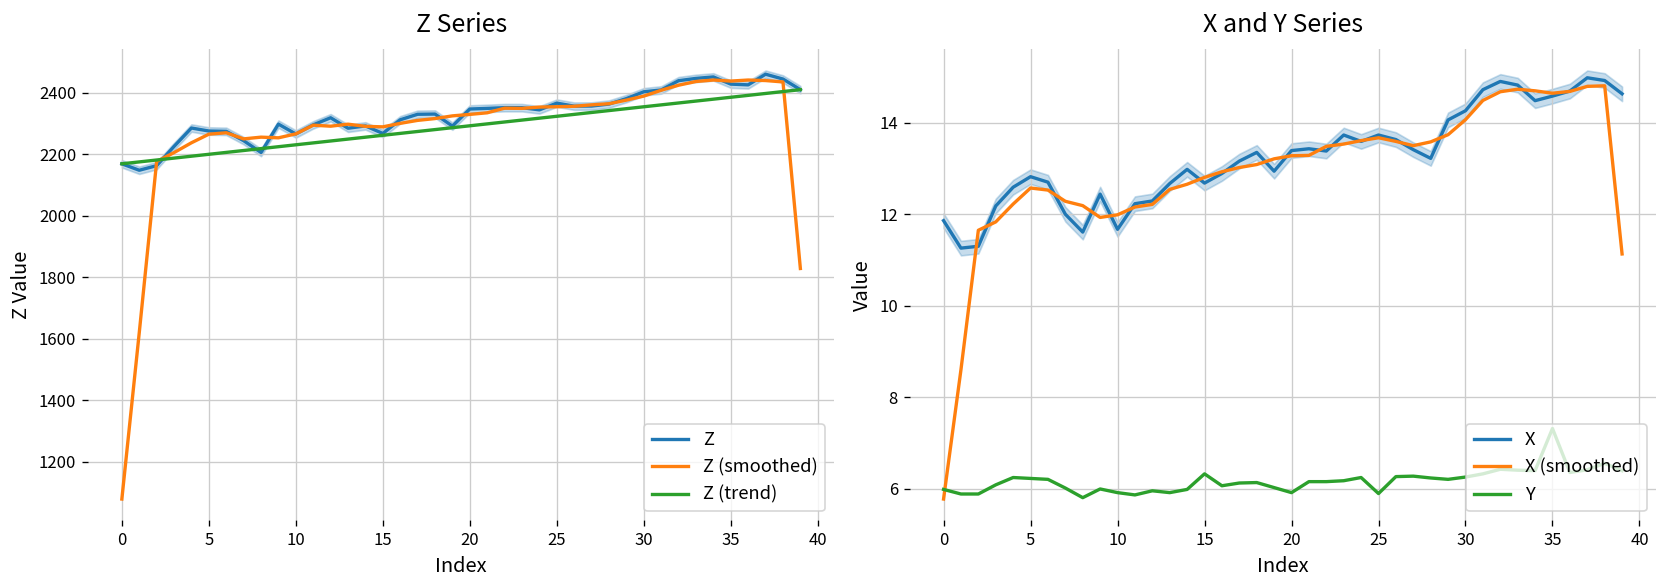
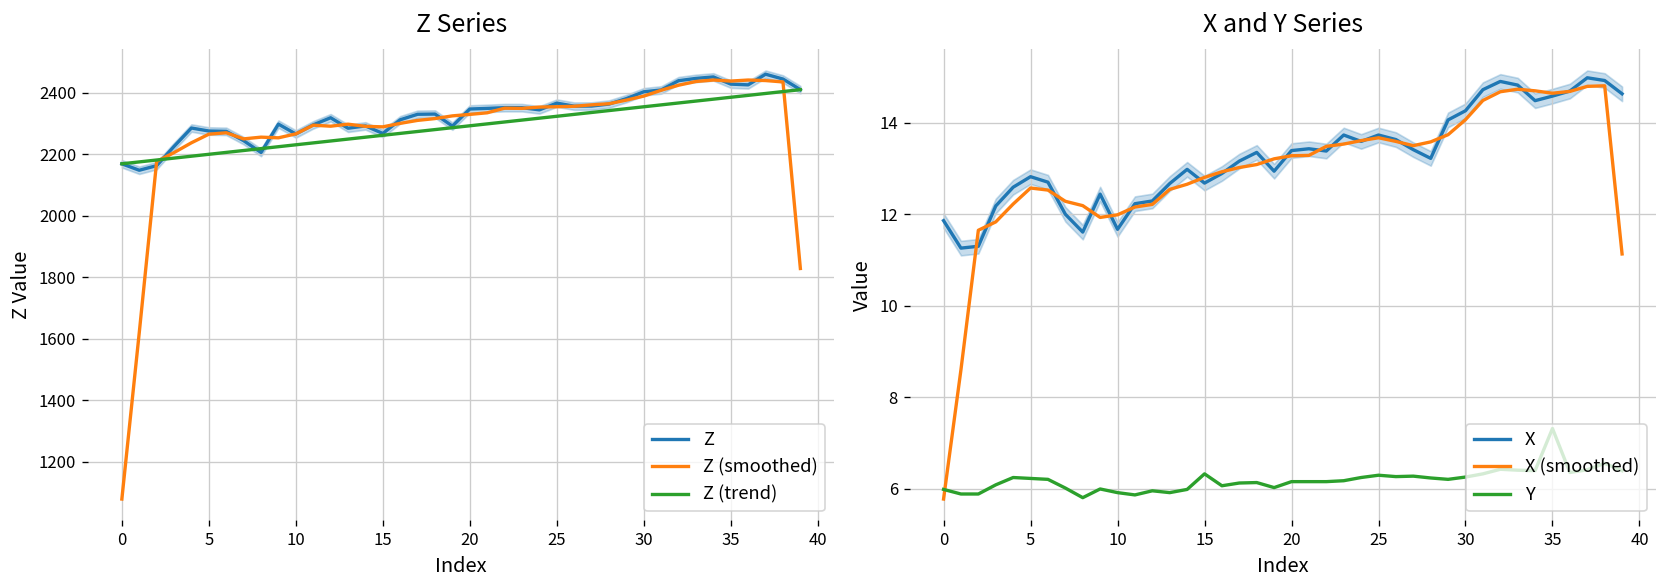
X and Y Series, Y, 20: 5.9 -> 6.2
X and Y Series, Y, 25: 5.9 -> 6.3
